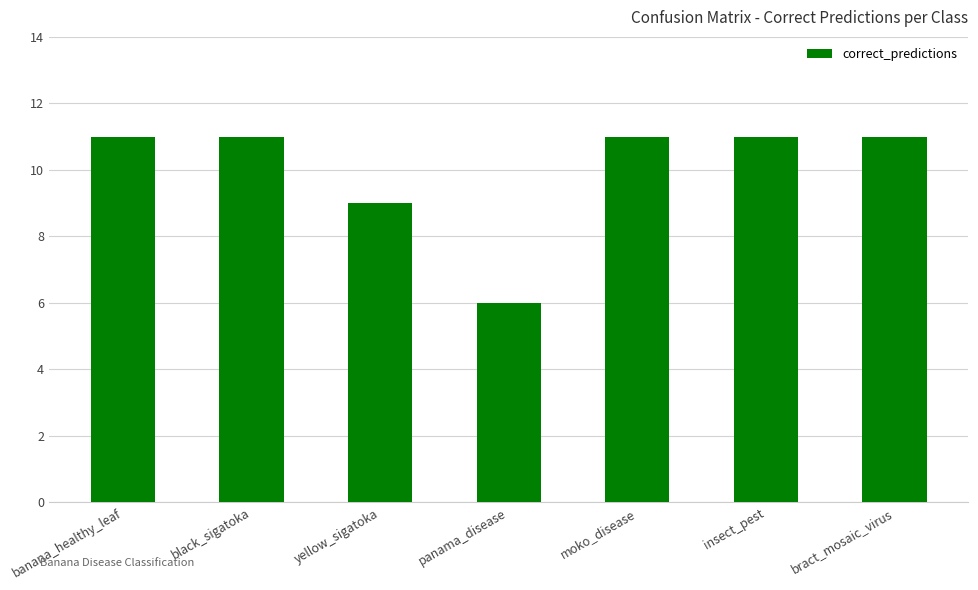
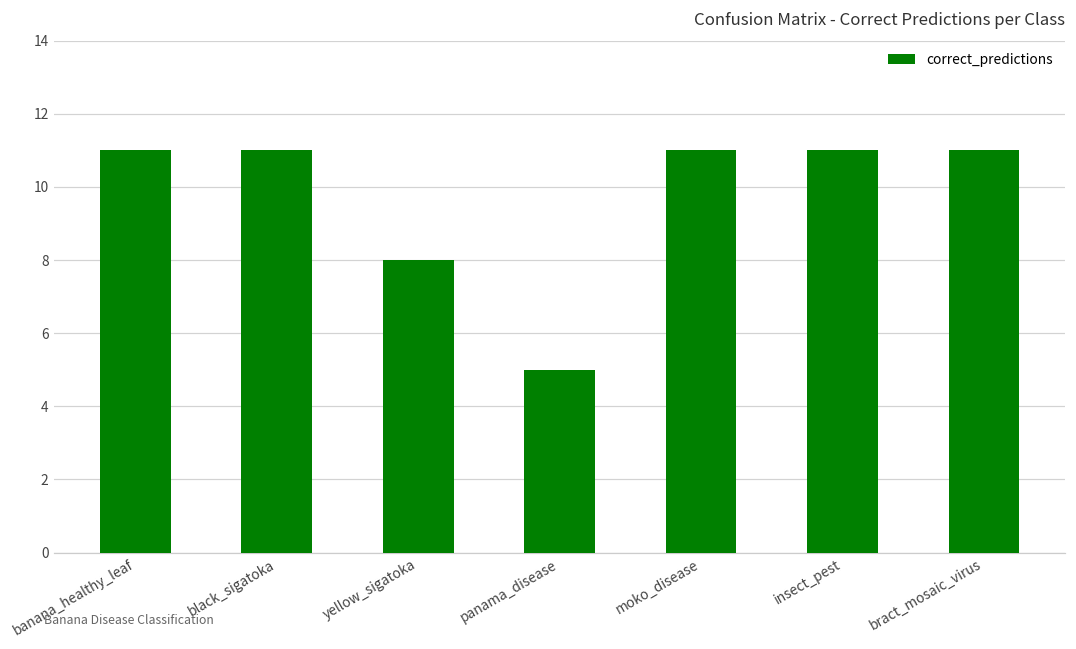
yellow_sigatoka: 9 -> 8
panama_disease: 6 -> 5
